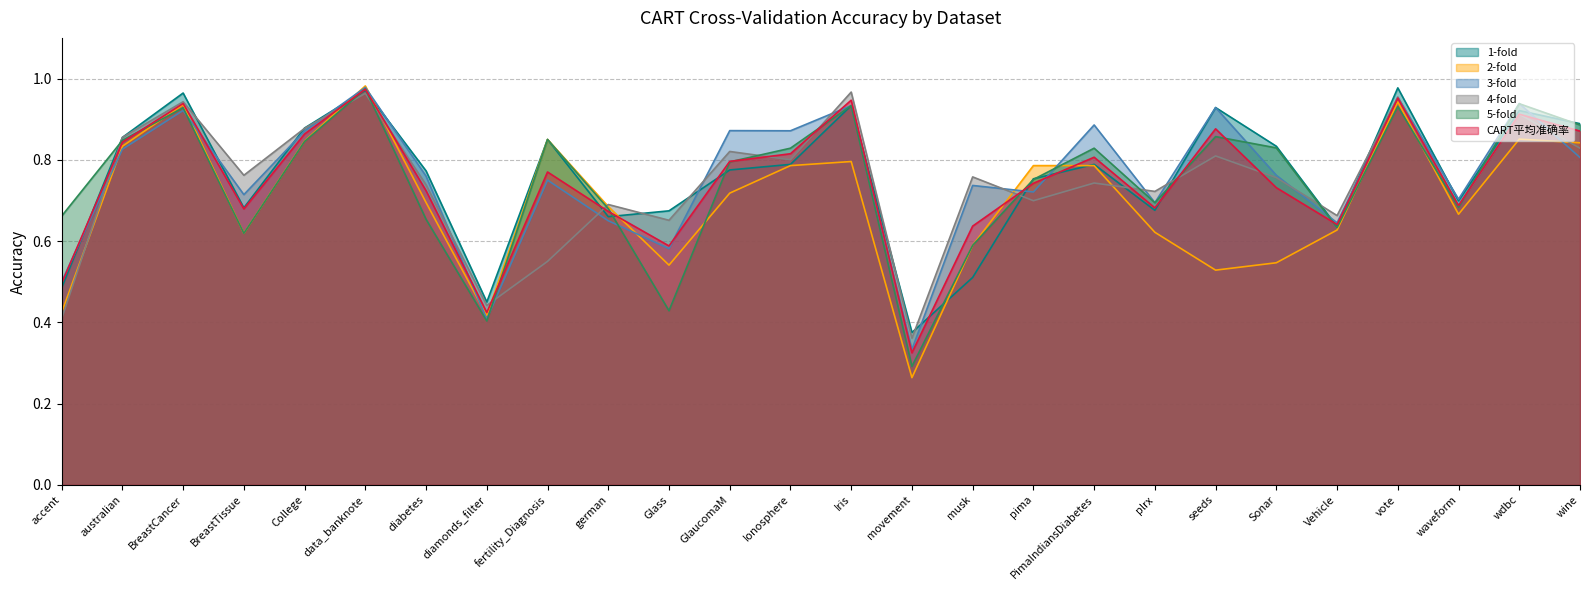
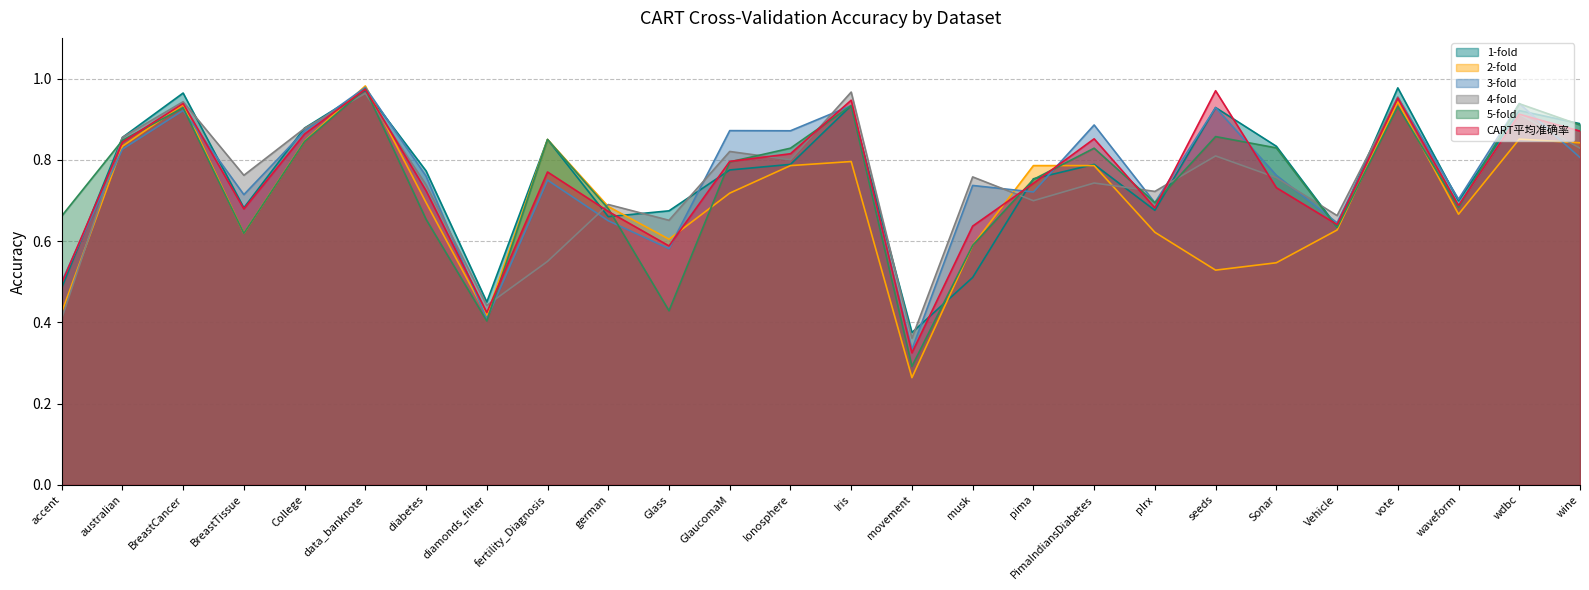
2-fold, Glass: 0.54 -> 0.60
CART平均准确率, PimaIndiansDiabetes: 0.81 -> 0.85
CART平均准确率, seeds: 0.88 -> 0.97
